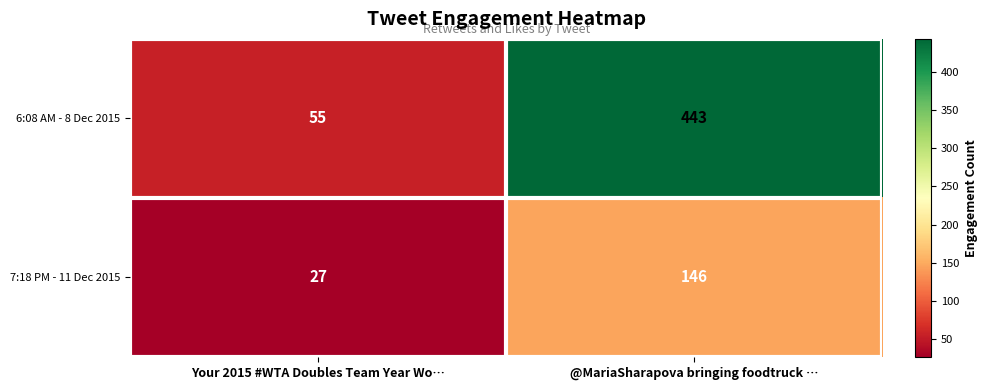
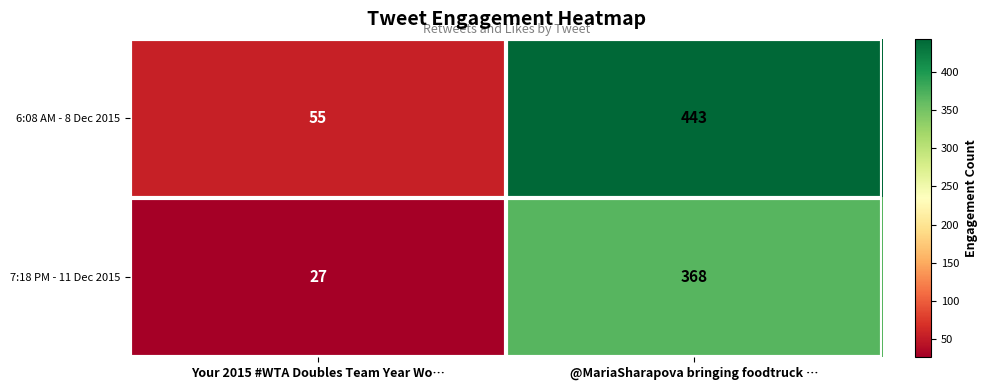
7:18 PM - 11 Dec 2015, @MariaSharapova bringing foodtruck …: 146 -> 368
